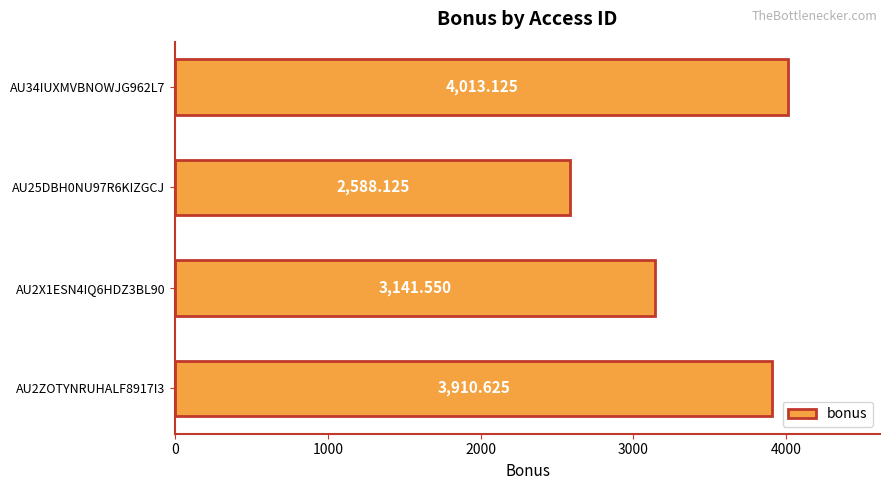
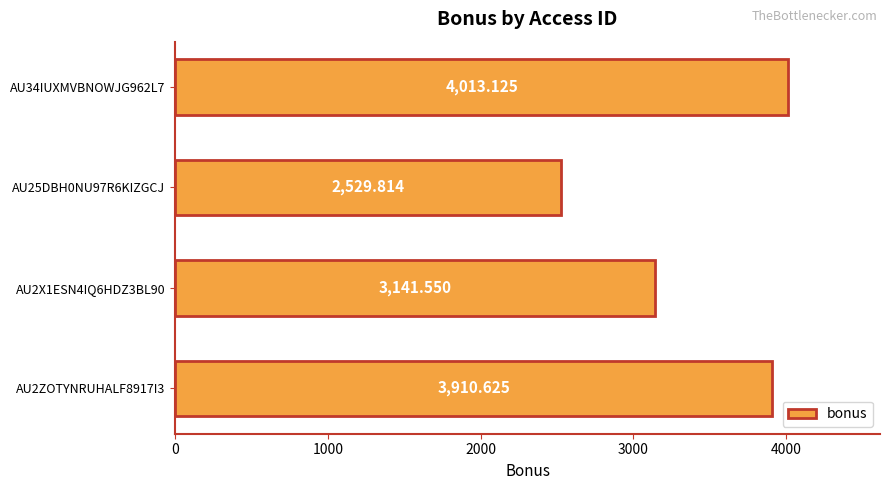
AU25DBH0NU97R6KIZGCJ: 2,588.125 -> 2,529.814
